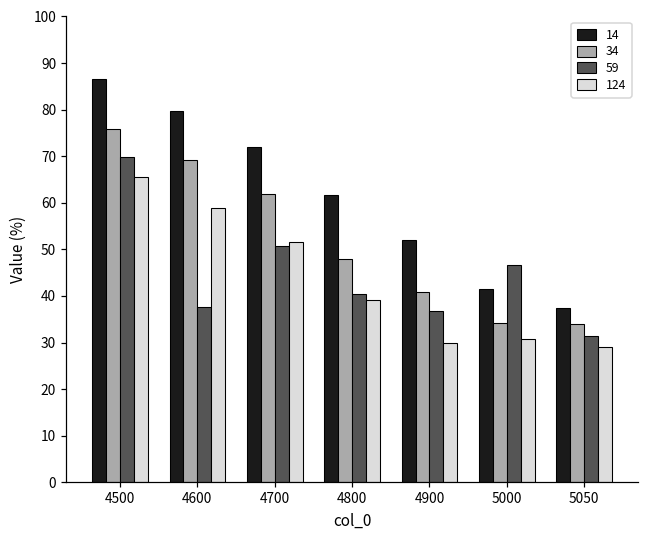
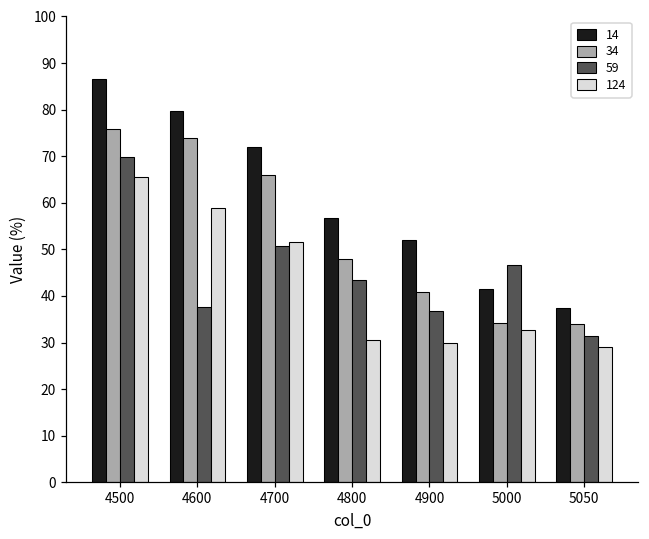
34, 4600: 69 -> 74
34, 4700: 62 -> 66
14, 4800: 62 -> 57
59, 4800: 40 -> 43
124, 4800: 39 -> 31
124, 5000: 31 -> 33
